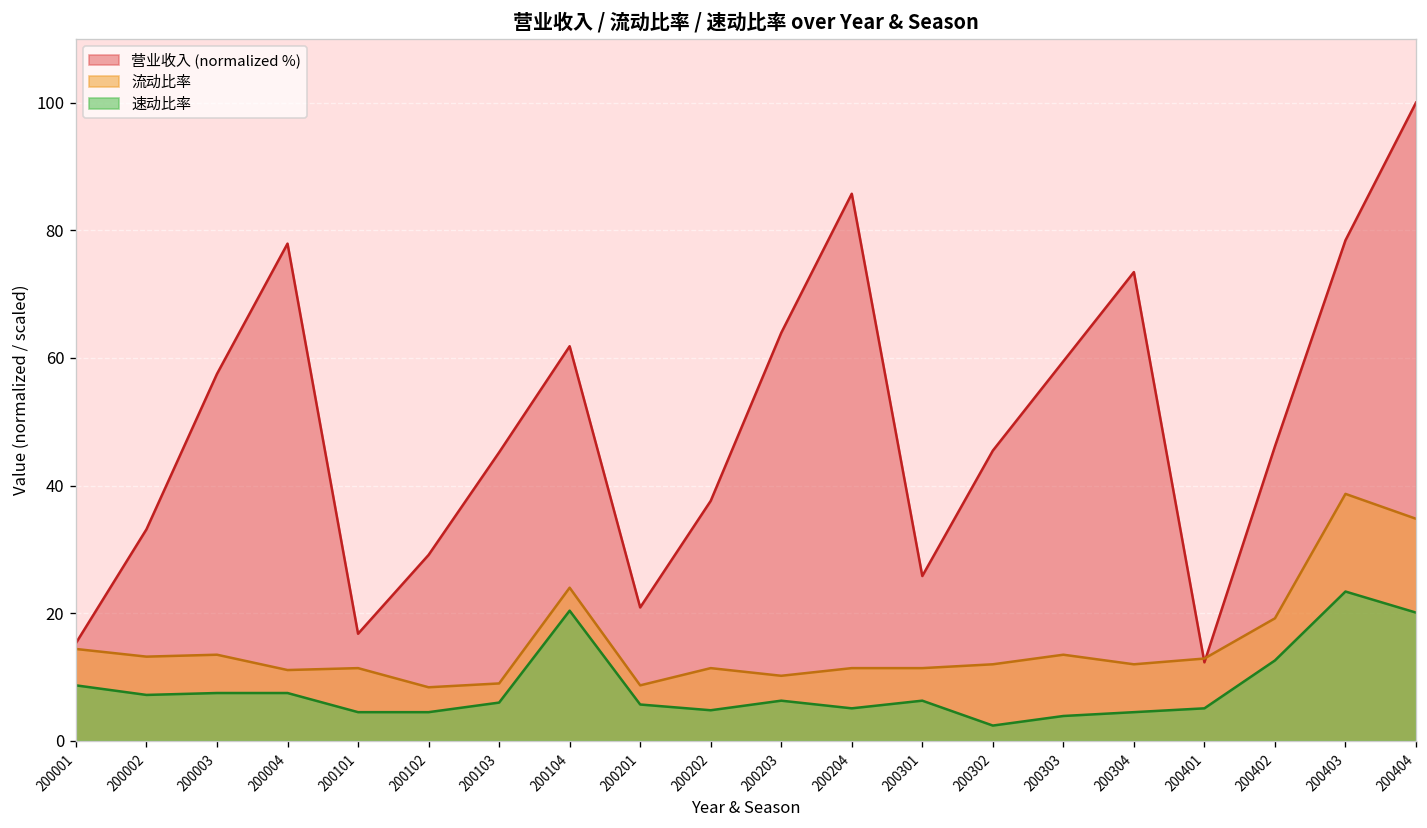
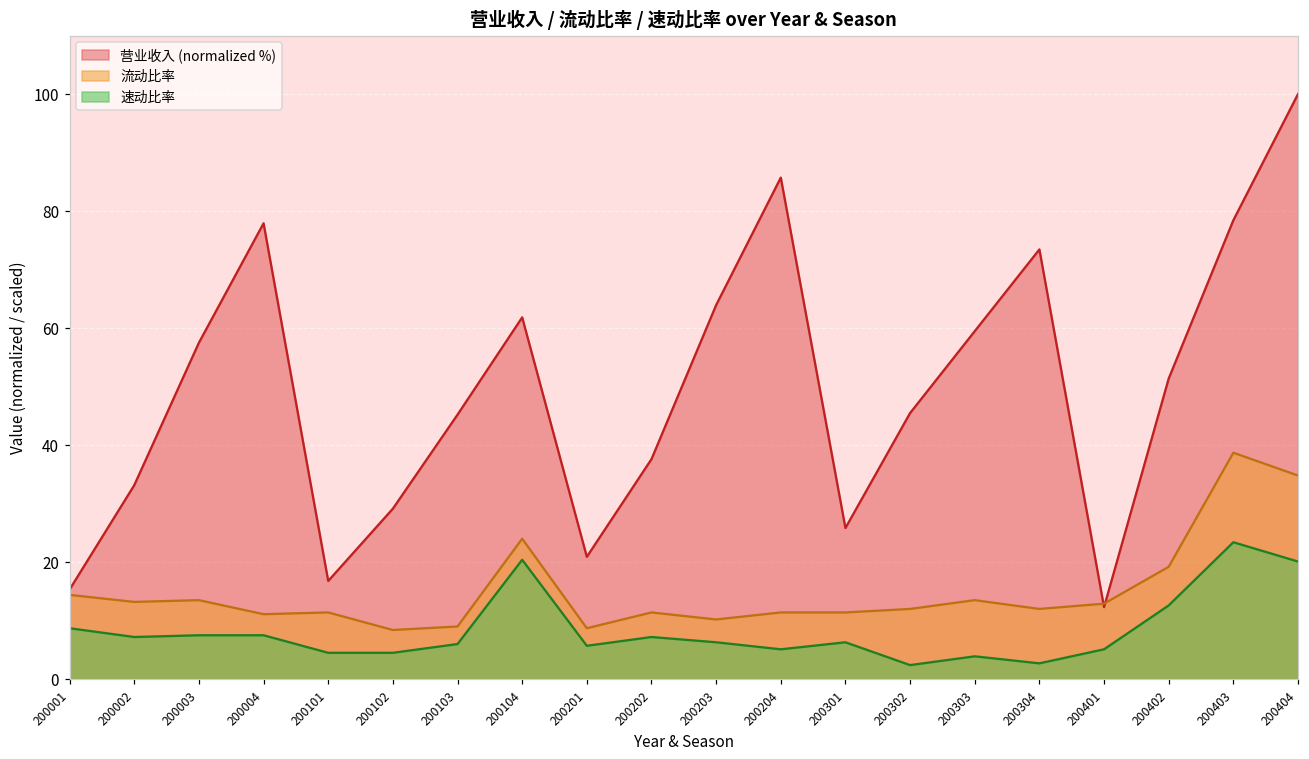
速动比率, 200202: 5 -> 7
速动比率, 200304: 5 -> 3
营业收入 (normalized %), 200402: 46 -> 51
